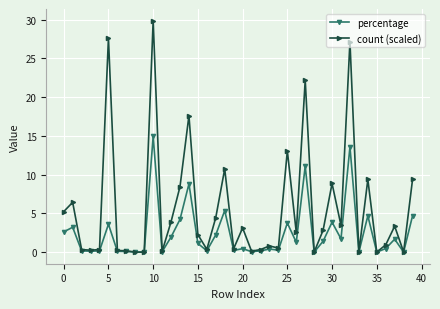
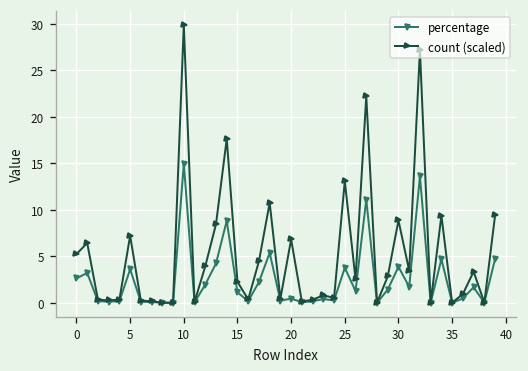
count (scaled), 5: 28 -> 7
count (scaled), 20: 3 -> 7
